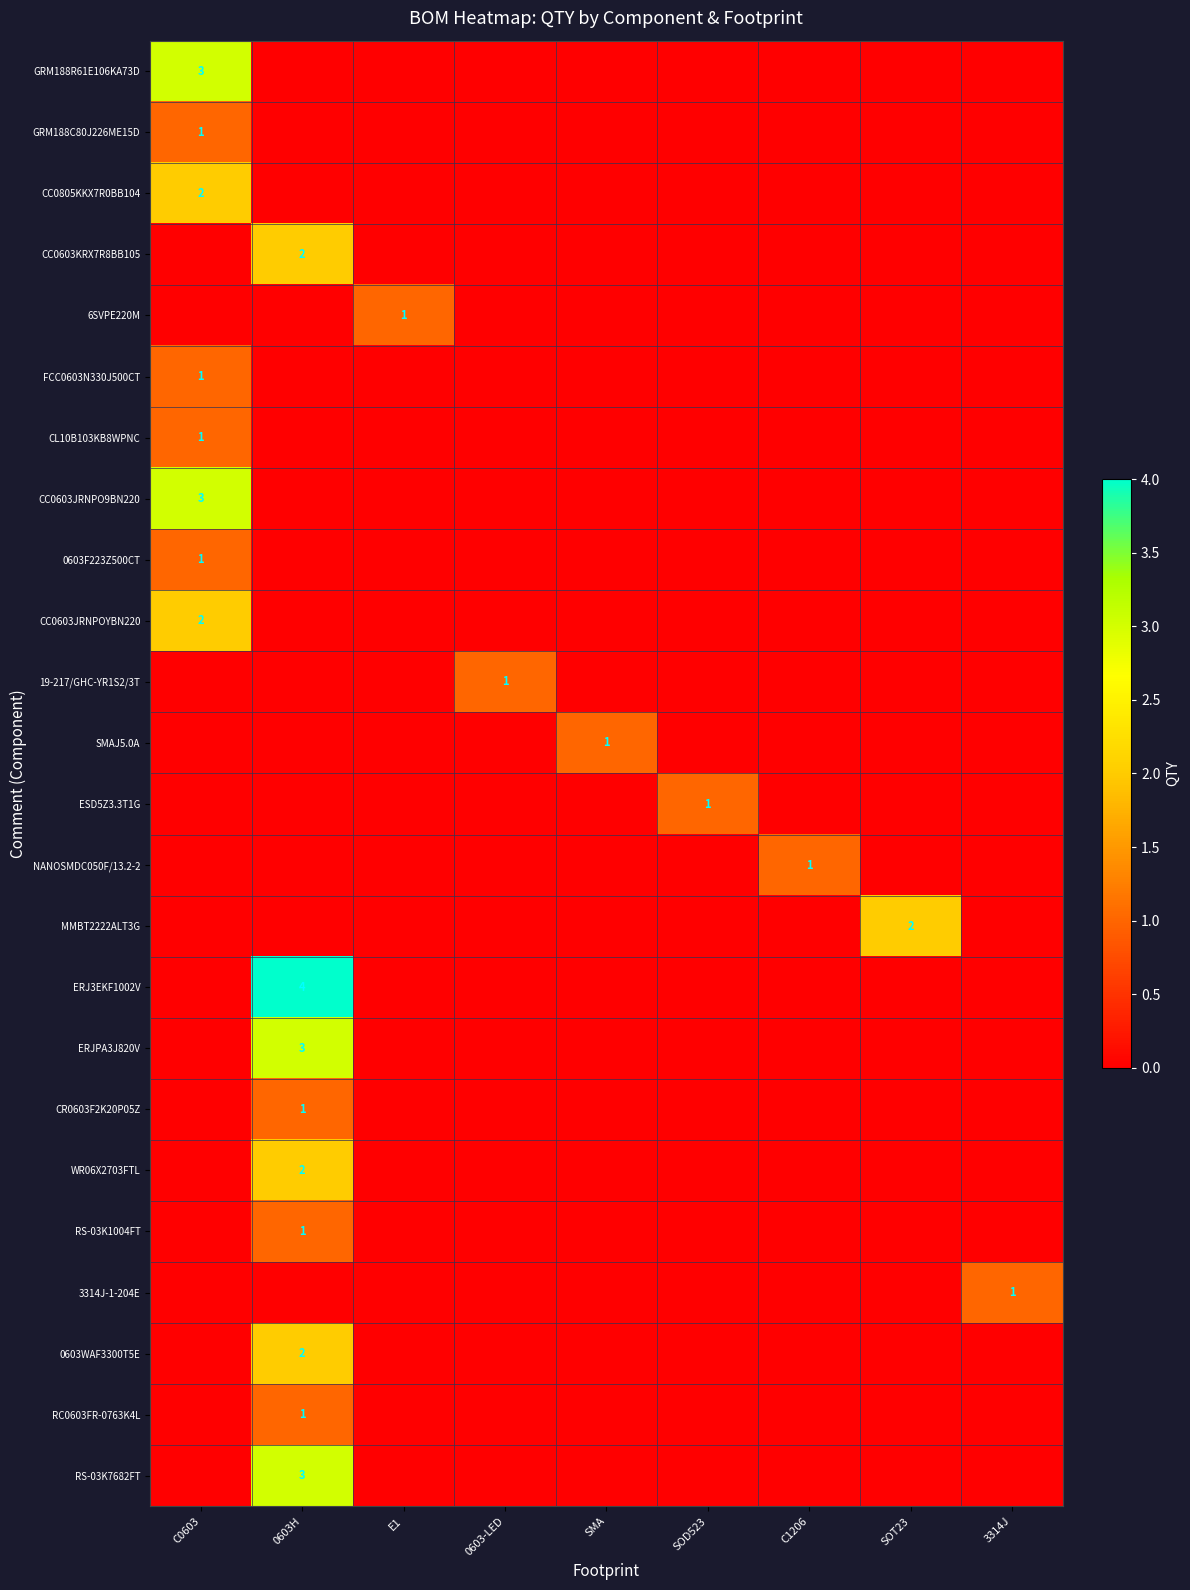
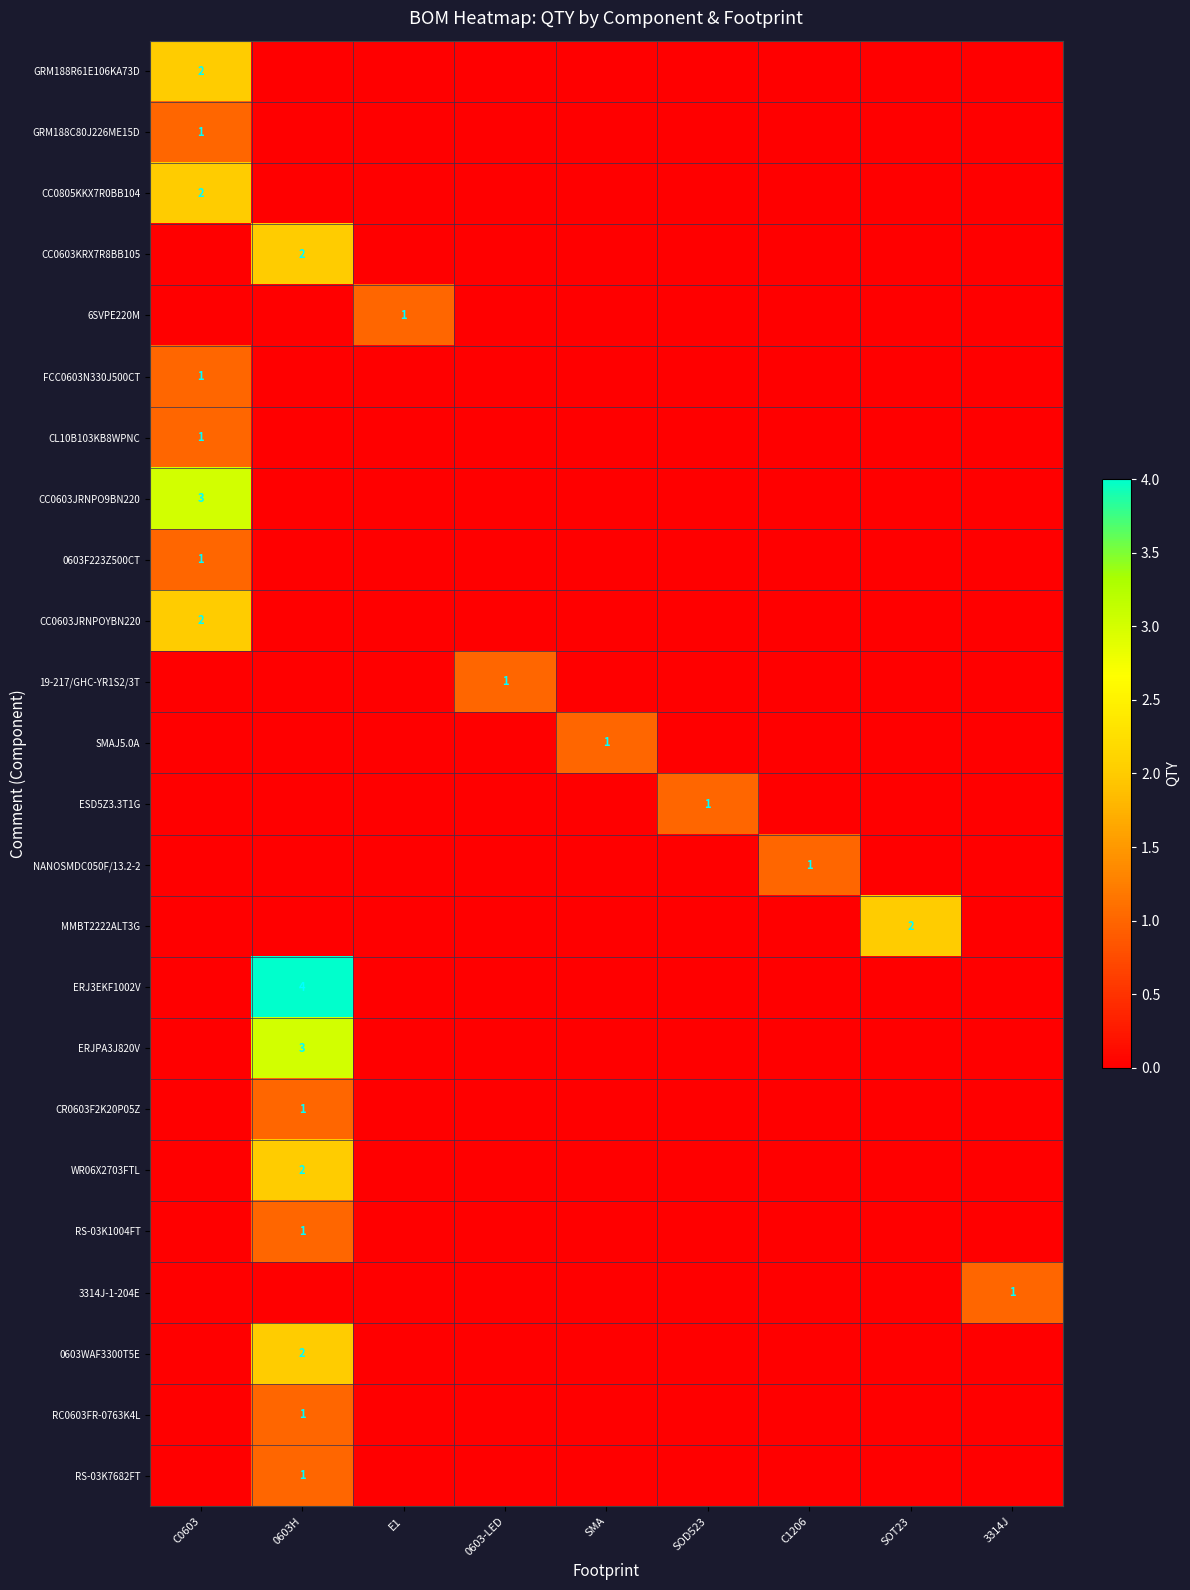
GRM188R61E106KA73D, C0603: 3 -> 2
RS-03K7682FT, 0603H: 3 -> 1
